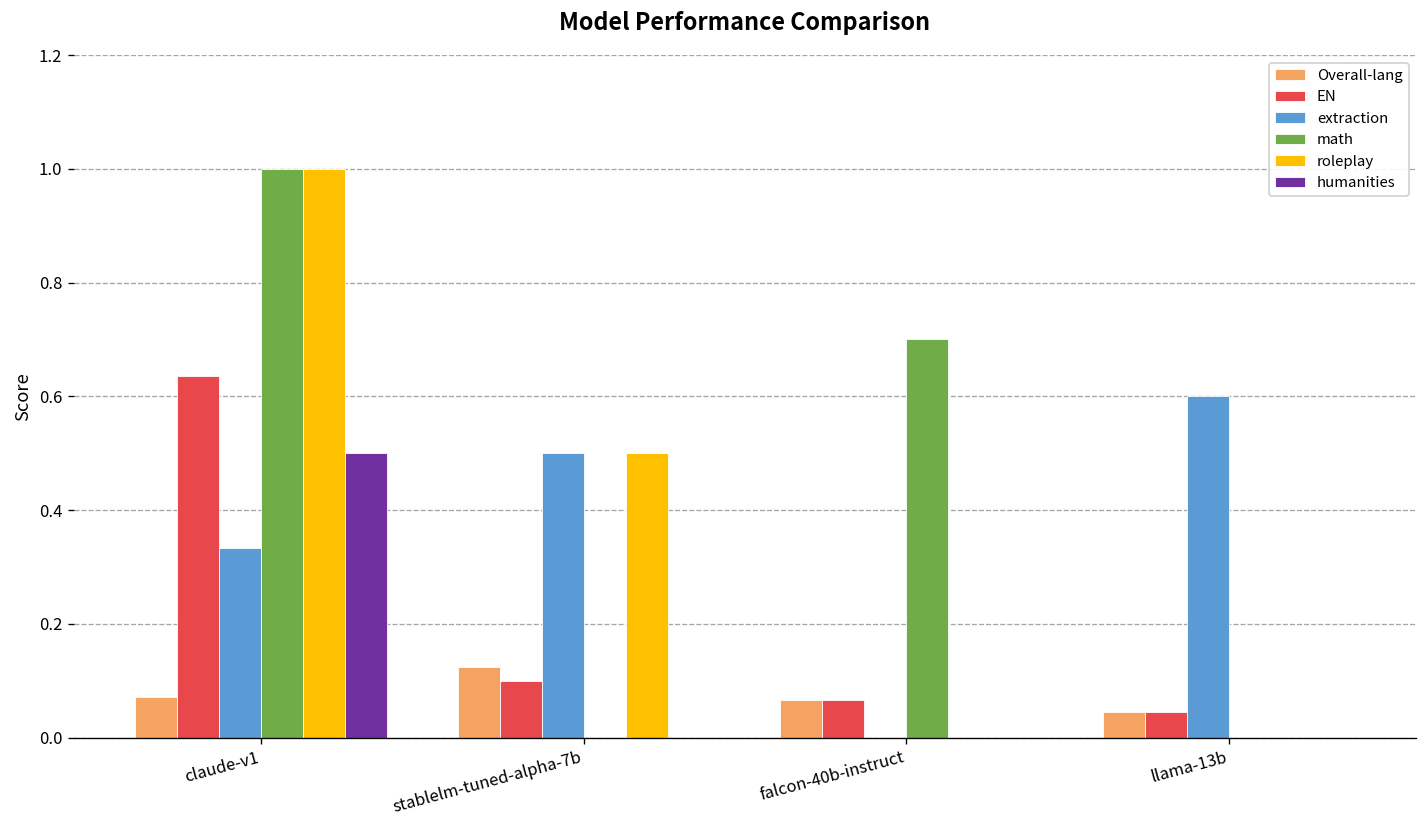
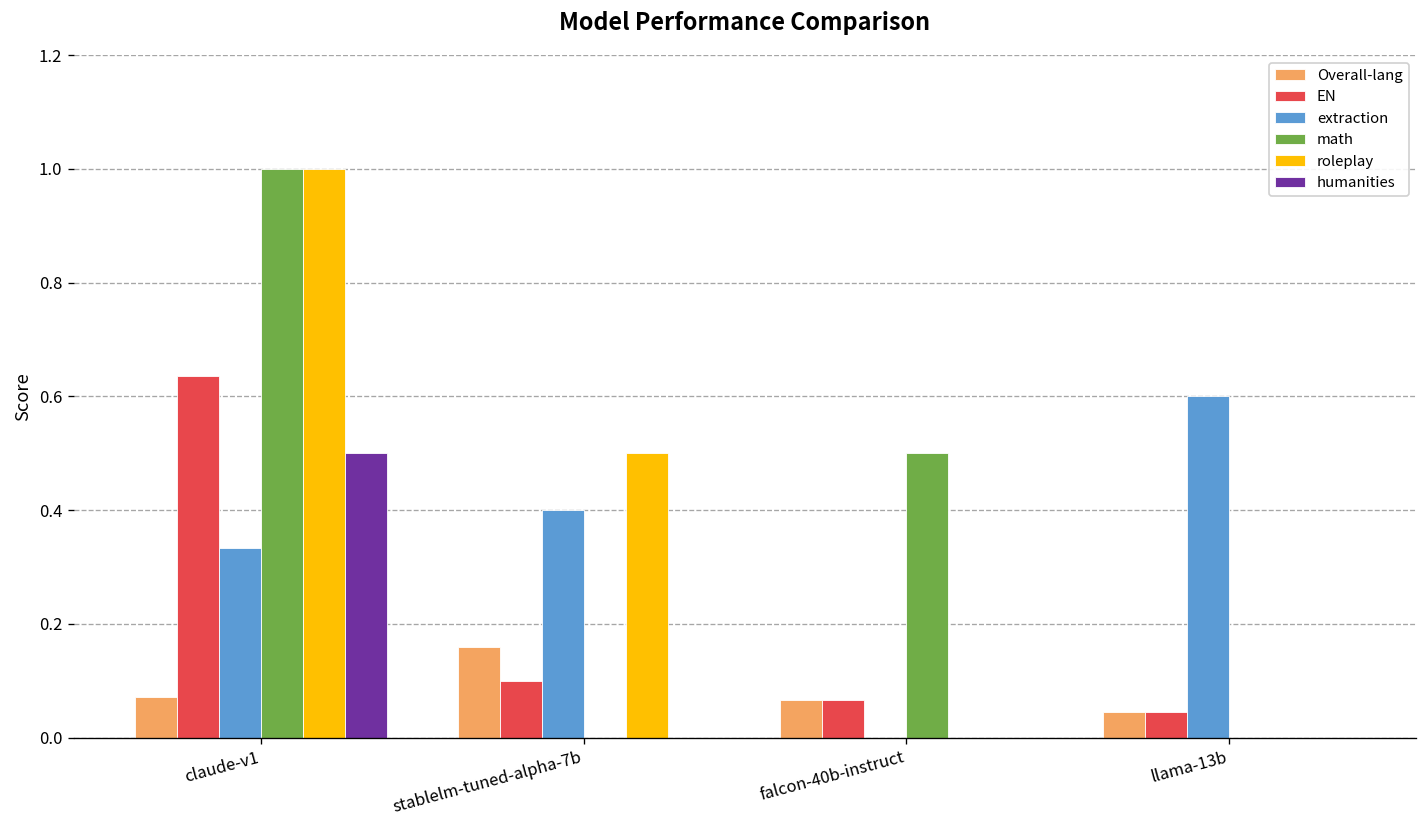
Overall-lang, stablelm-tuned-alpha-7b: 0.13 -> 0.16
extraction, stablelm-tuned-alpha-7b: 0.5 -> 0.4
math, falcon-40b-instruct: 0.7 -> 0.5
